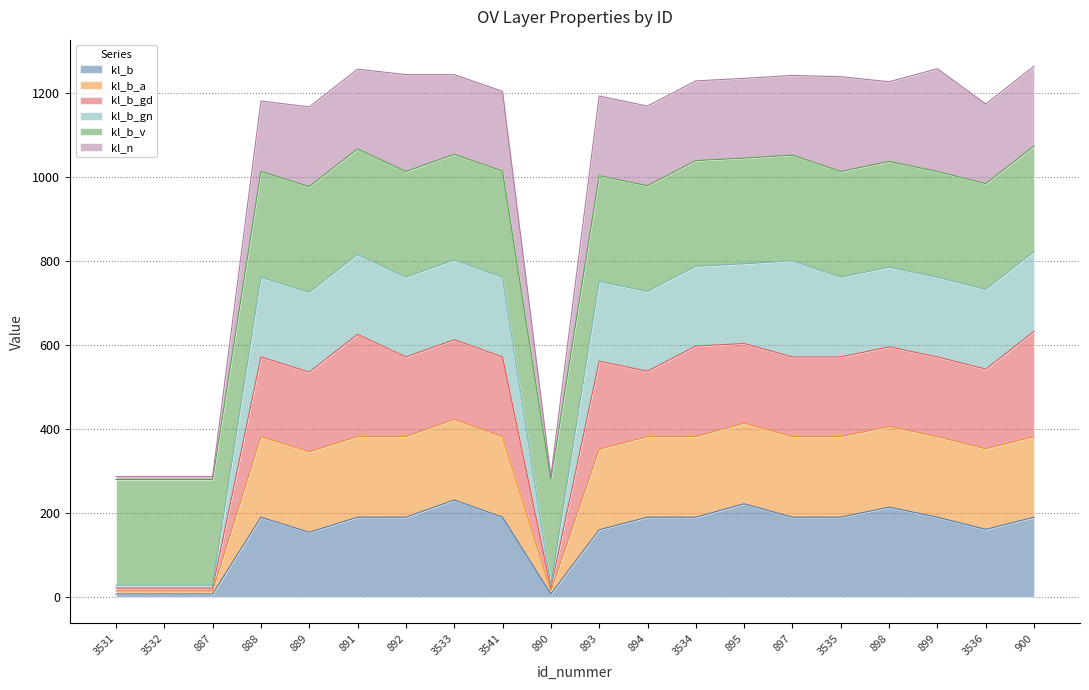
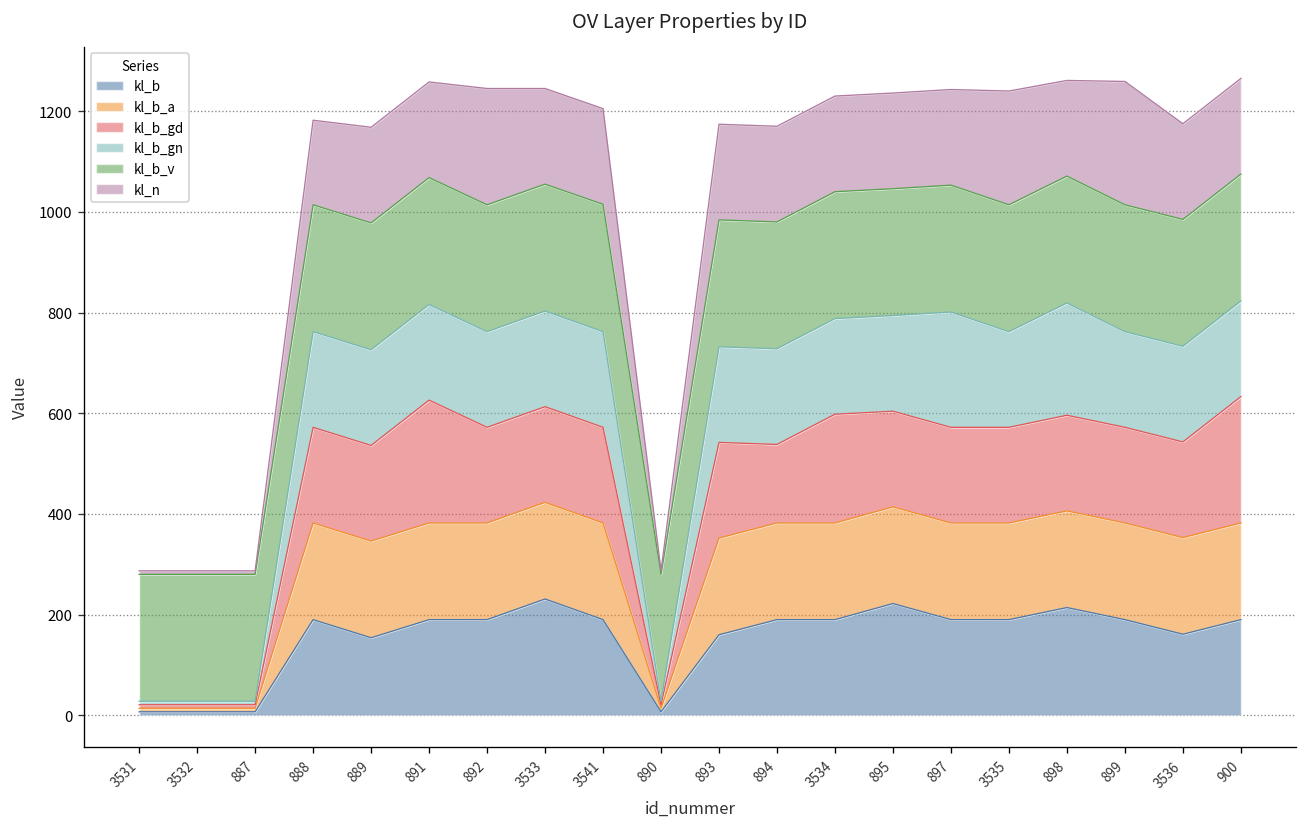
kl_b_gd, 893: 210 -> 190
kl_b_gn, 898: 190 -> 220
